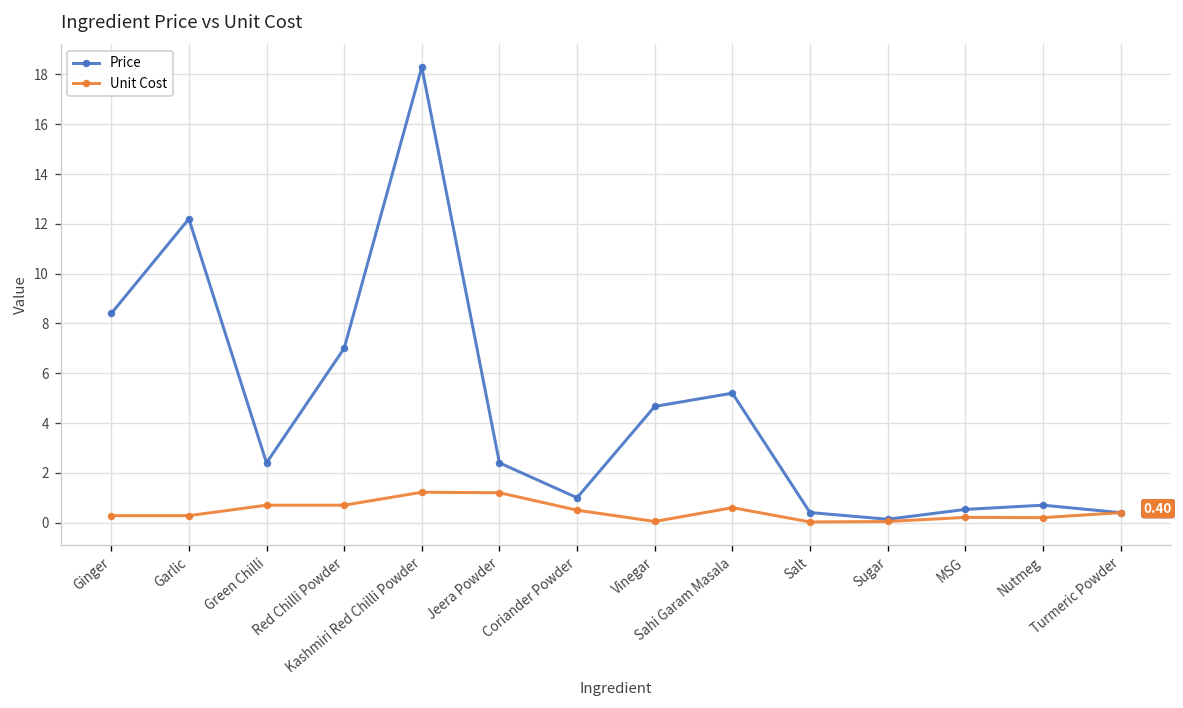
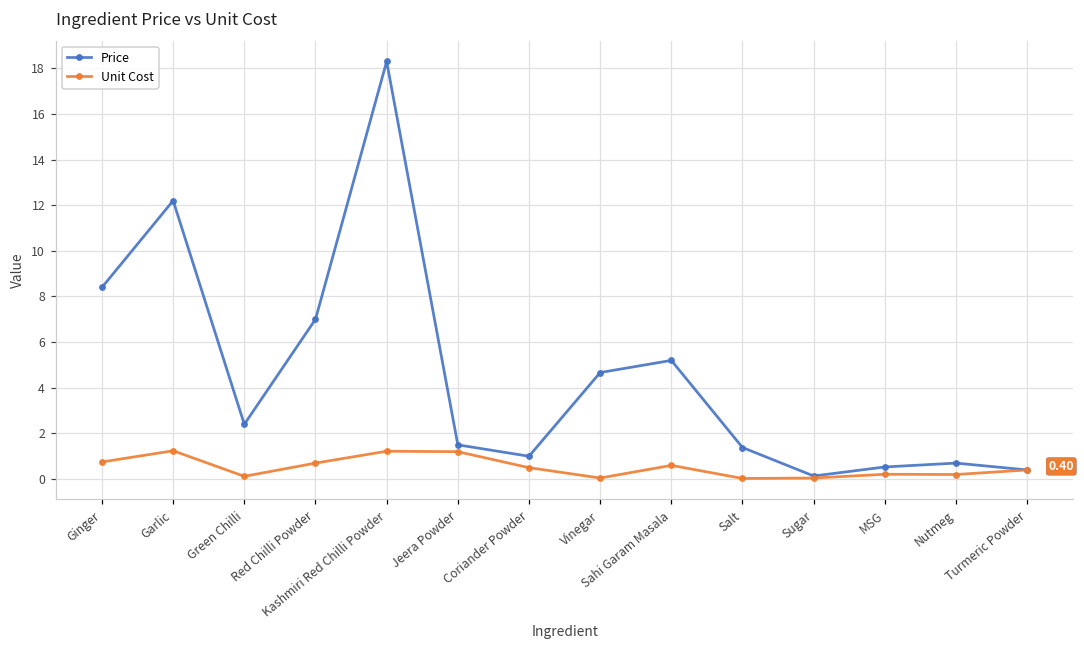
Unit Cost, Ginger: 0.3 -> 0.8
Unit Cost, Garlic: 0.3 -> 1.2
Unit Cost, Green Chilli: 0.7 -> 0.1
Price, Jeera Powder: 2.4 -> 1.5
Price, Salt: 0.4 -> 1.4
